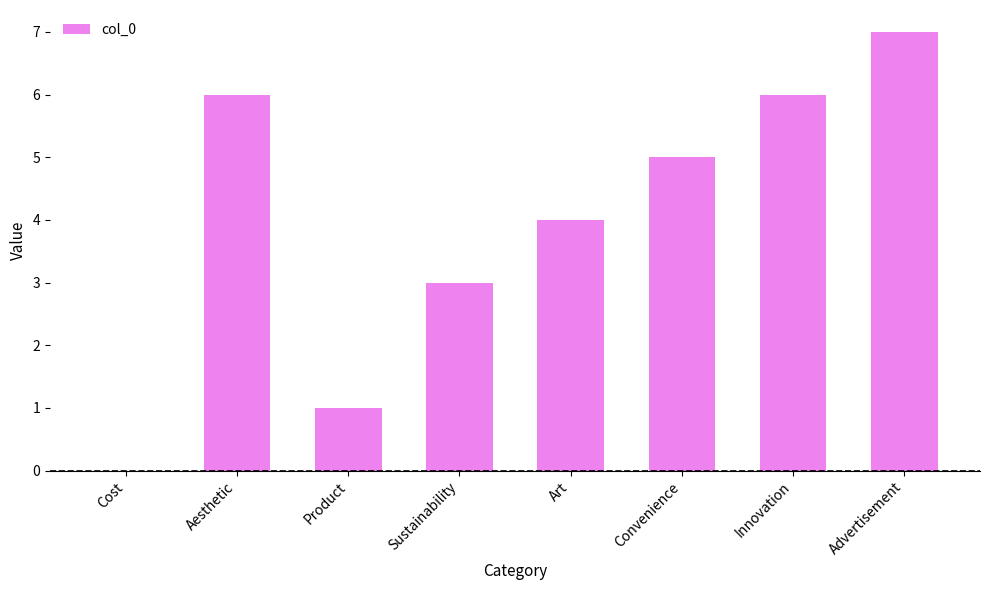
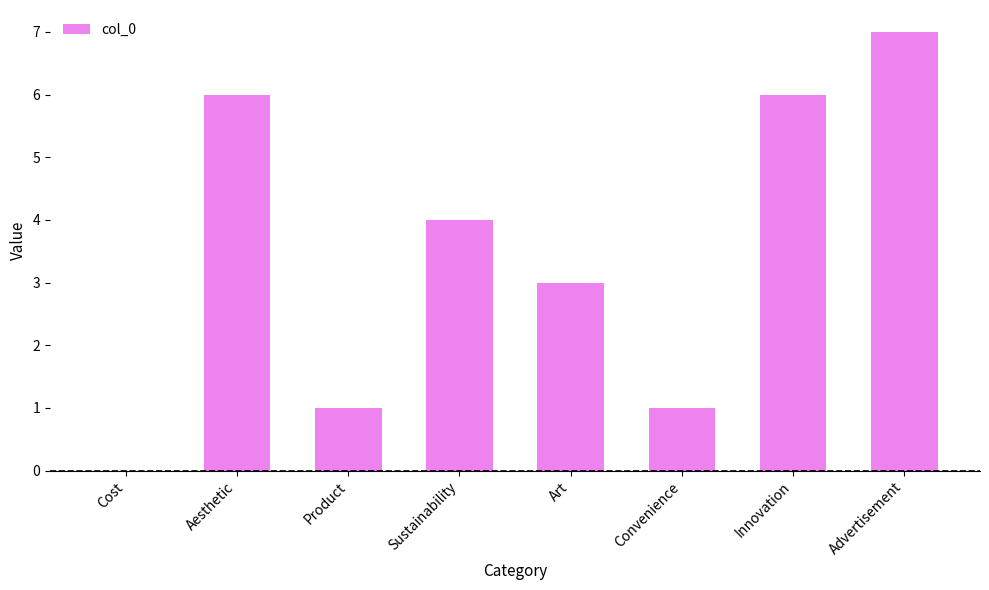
Sustainability: 3 -> 4
Art: 4 -> 3
Convenience: 5 -> 1
